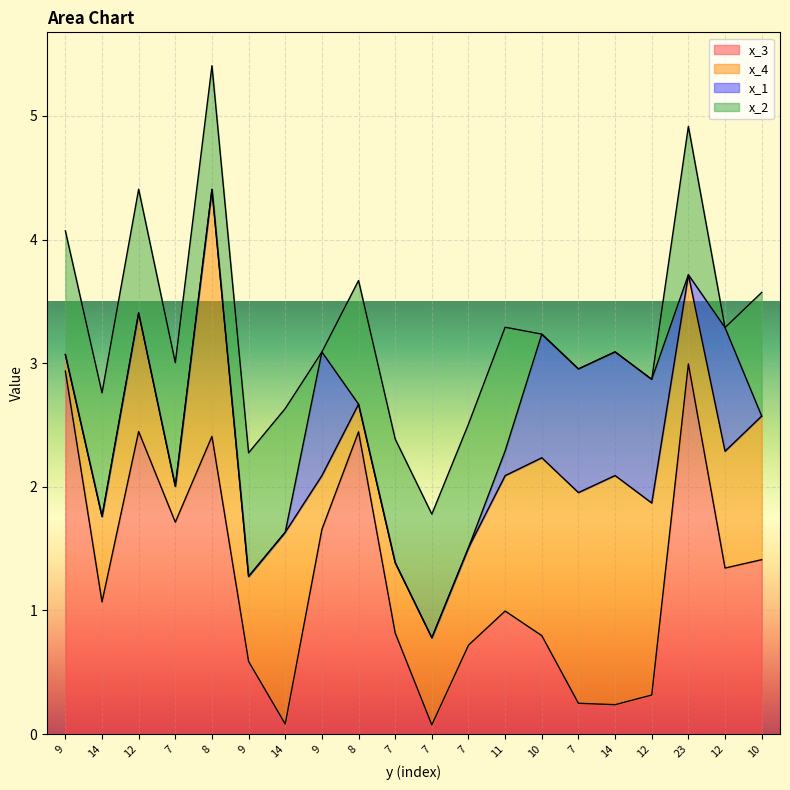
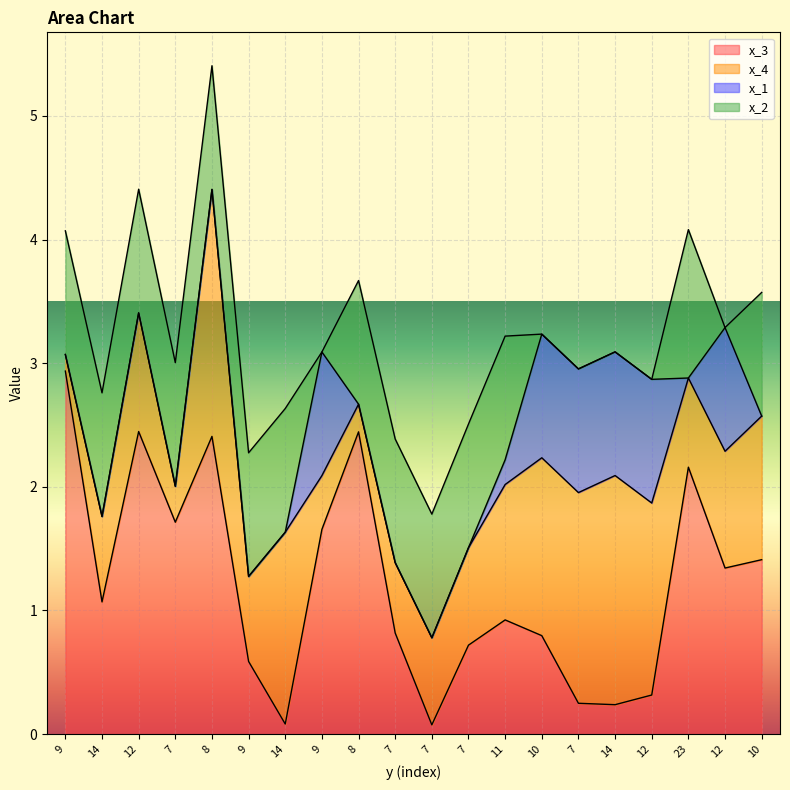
x_3, 11: 1.00 -> 0.92
x_3, 23: 2.99 -> 2.16
